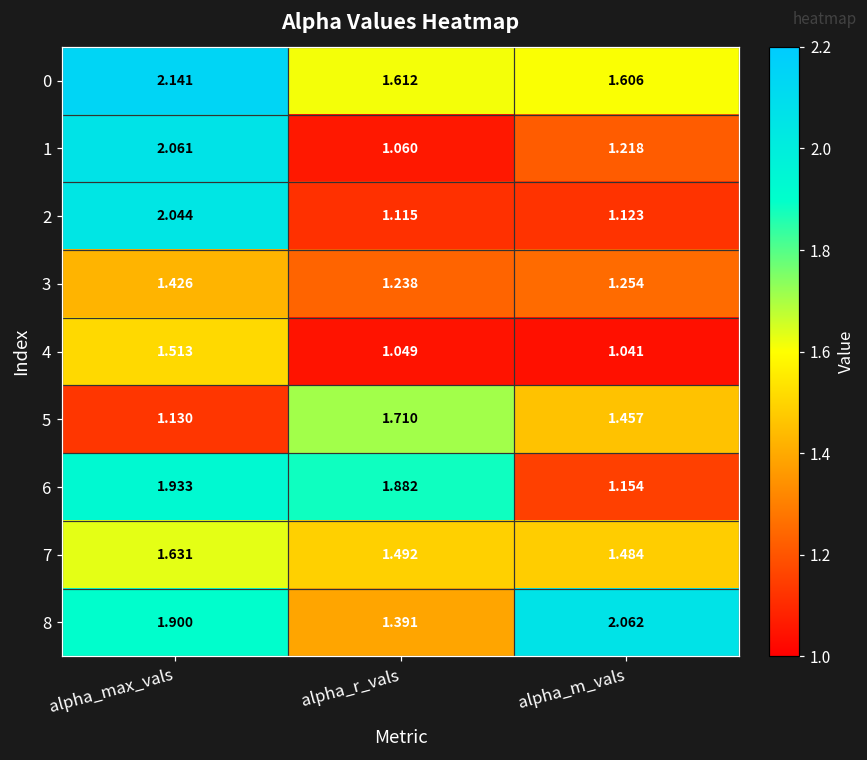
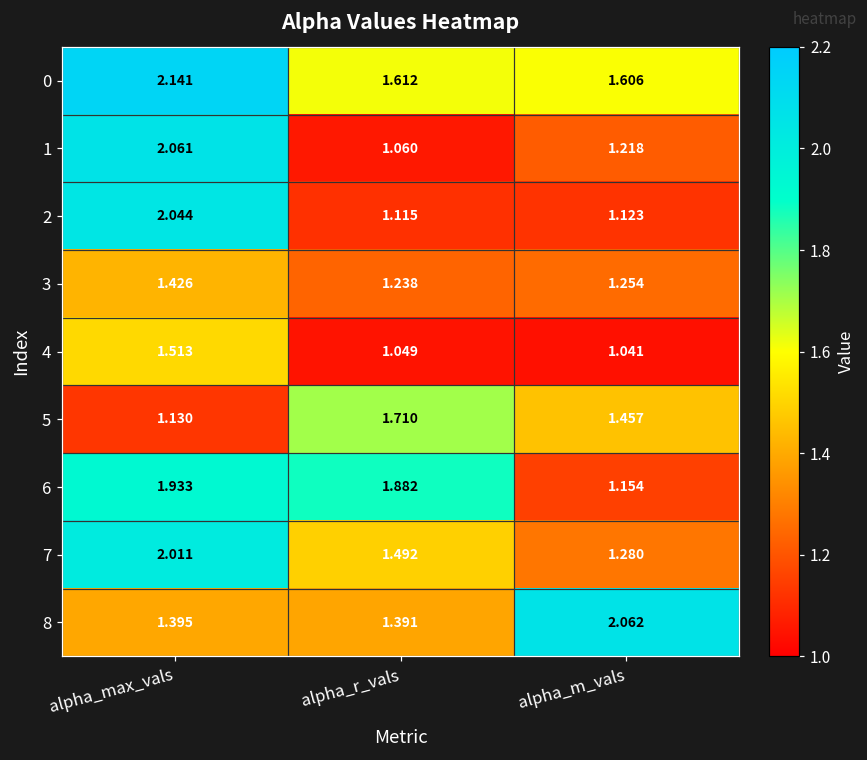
7, alpha_max_vals: 1.631 -> 2.011
7, alpha_m_vals: 1.484 -> 1.280
8, alpha_max_vals: 1.900 -> 1.395
